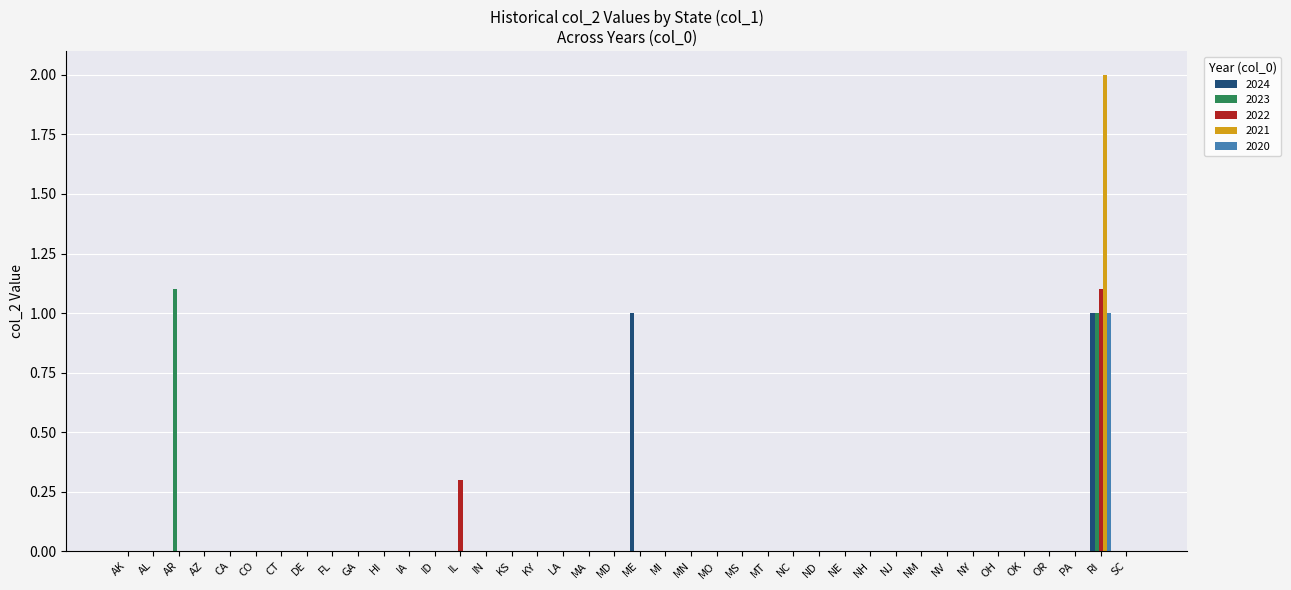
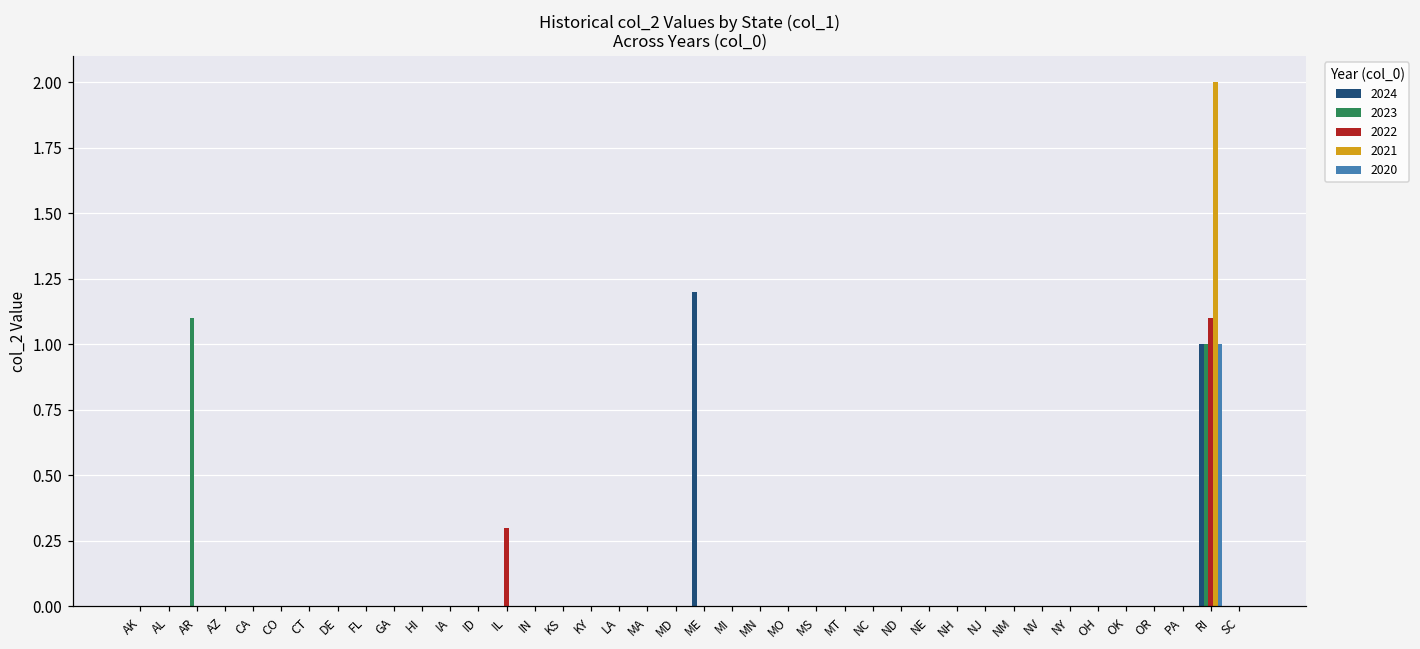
2024, ME: 1.0 -> 1.2
